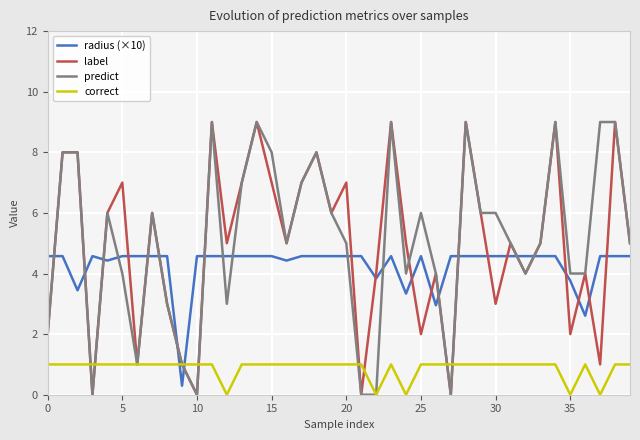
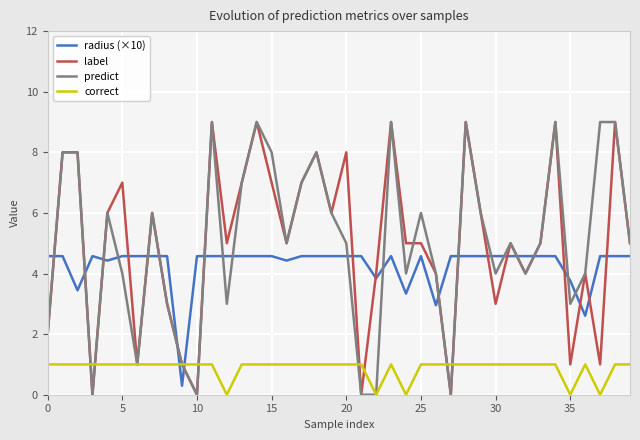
label, 20: 7 -> 8
label, 25: 2 -> 5
predict, 30: 6 -> 4
label, 35: 2 -> 1
predict, 35: 4 -> 3
